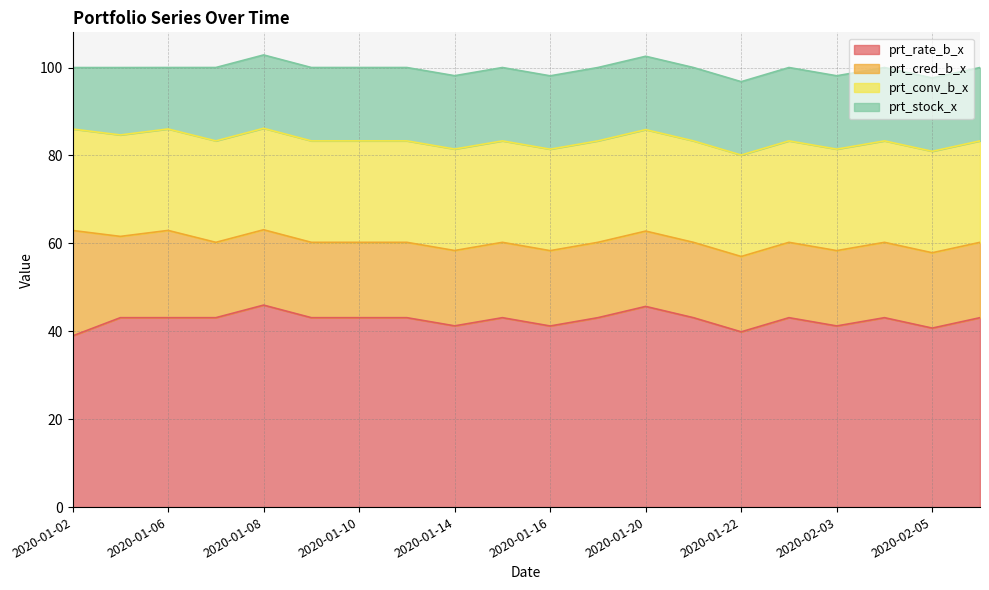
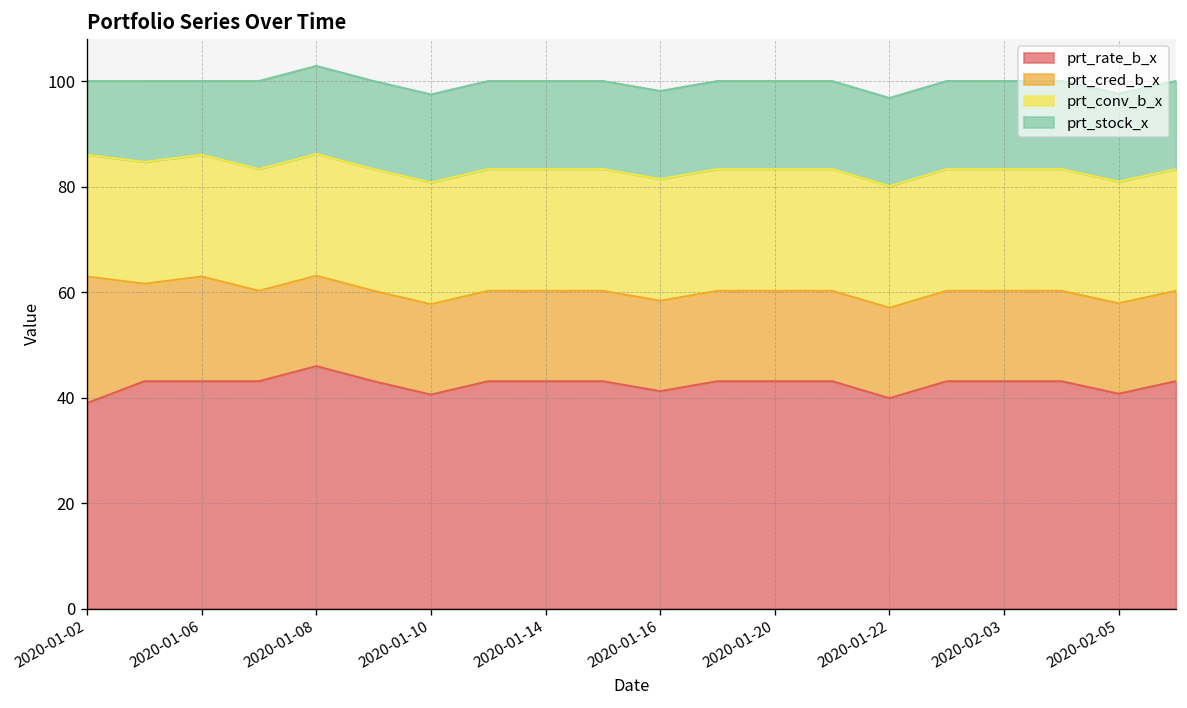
prt_rate_b_x, 2020-01-10: 43 -> 41
prt_rate_b_x, 2020-01-14: 41 -> 43
prt_rate_b_x, 2020-01-20: 46 -> 43
prt_rate_b_x, 2020-02-03: 41 -> 43
